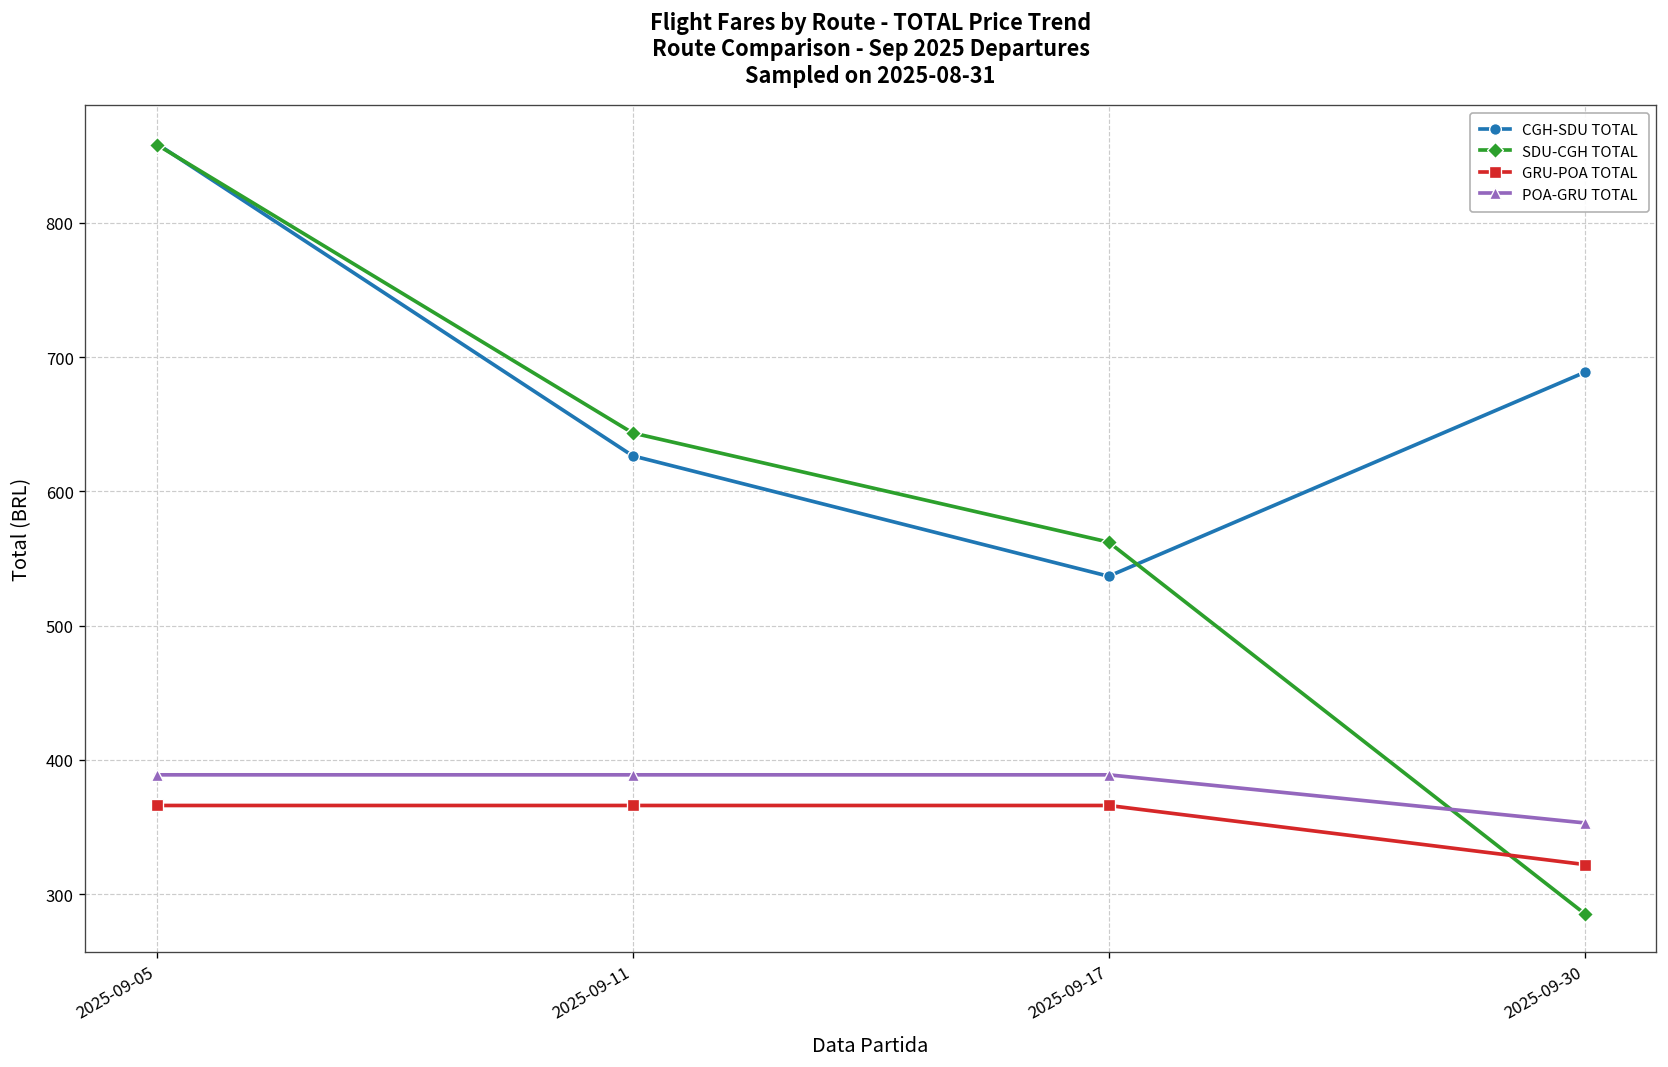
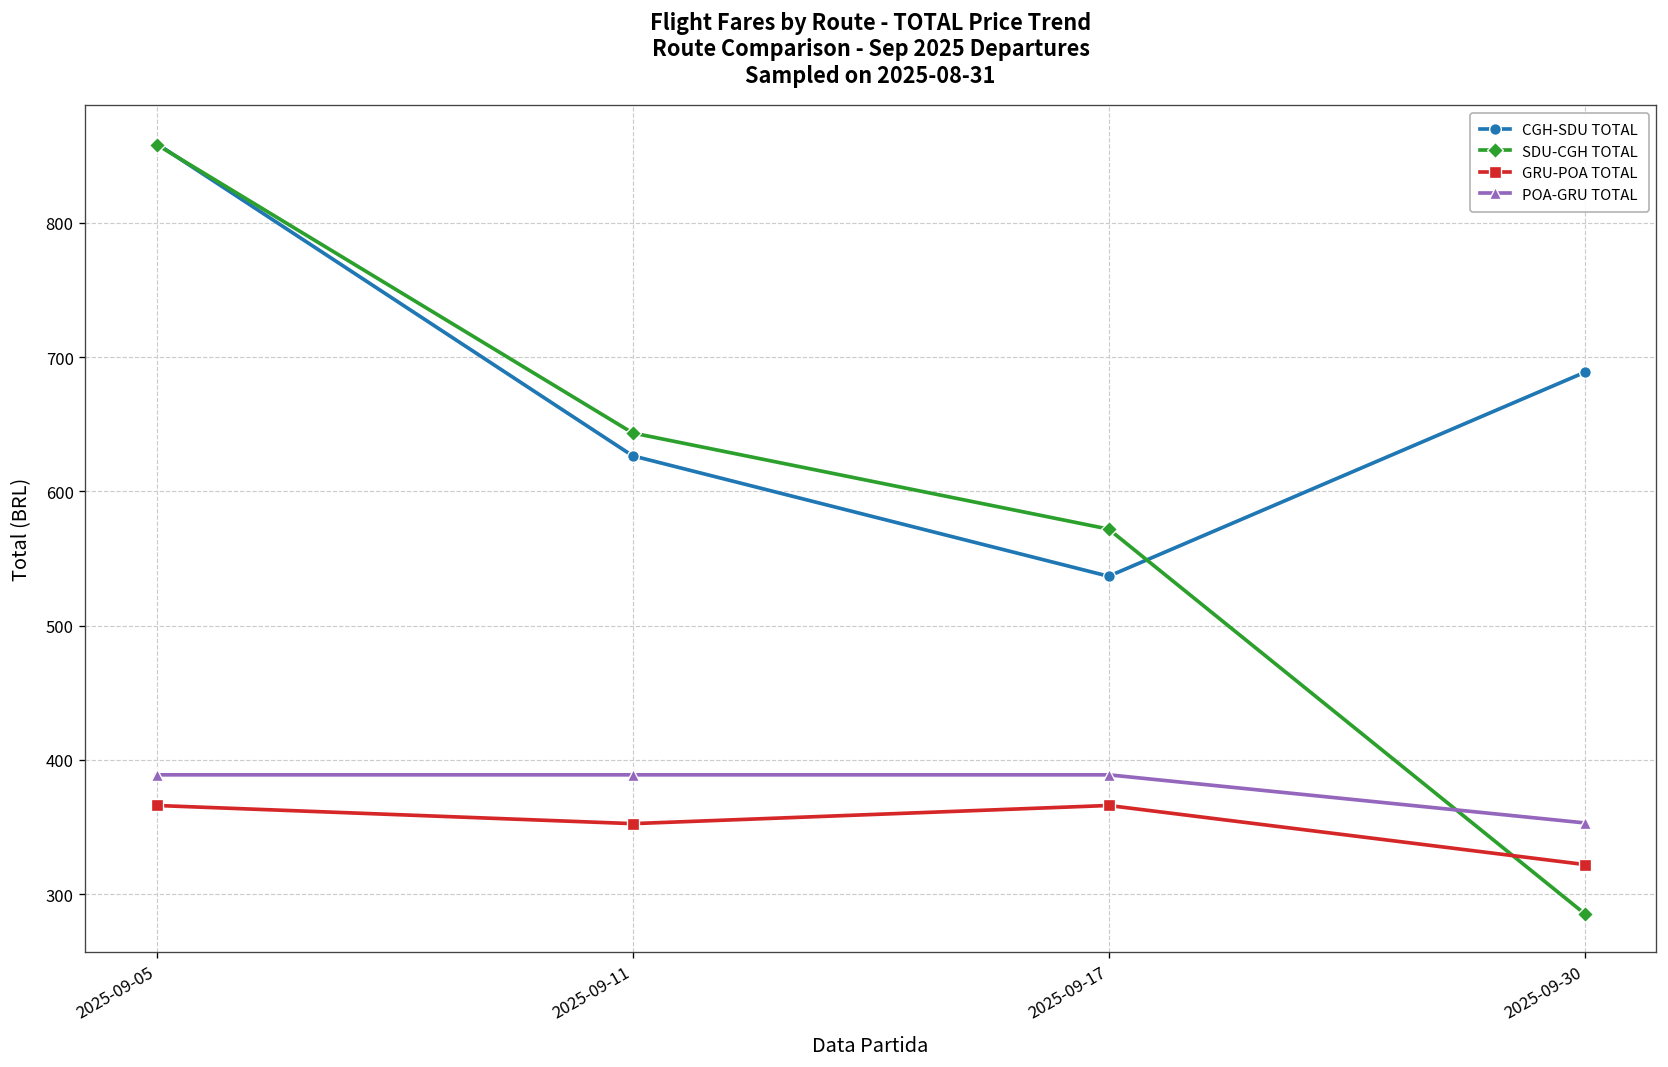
GRU-POA TOTAL, 2025-09-11: 366 -> 352
SDU-CGH TOTAL, 2025-09-17: 562 -> 572
